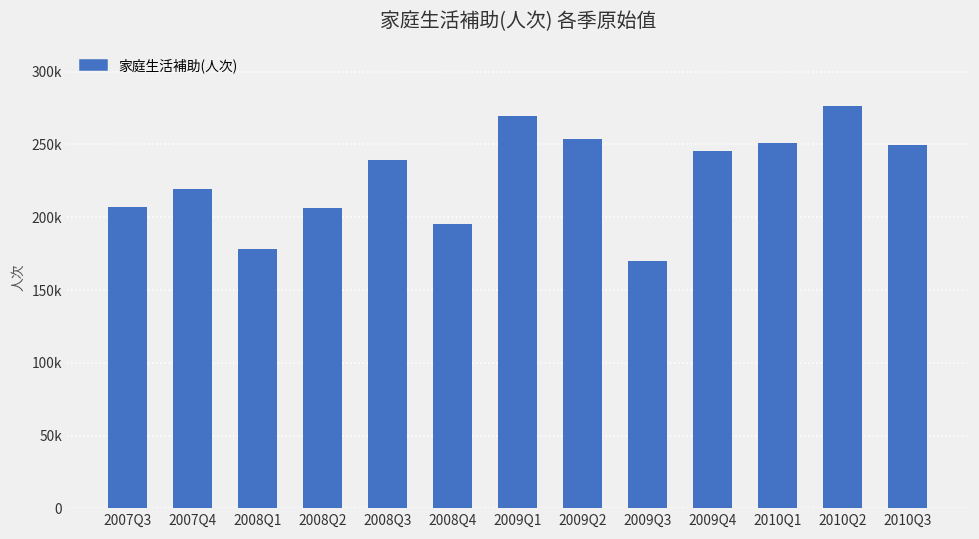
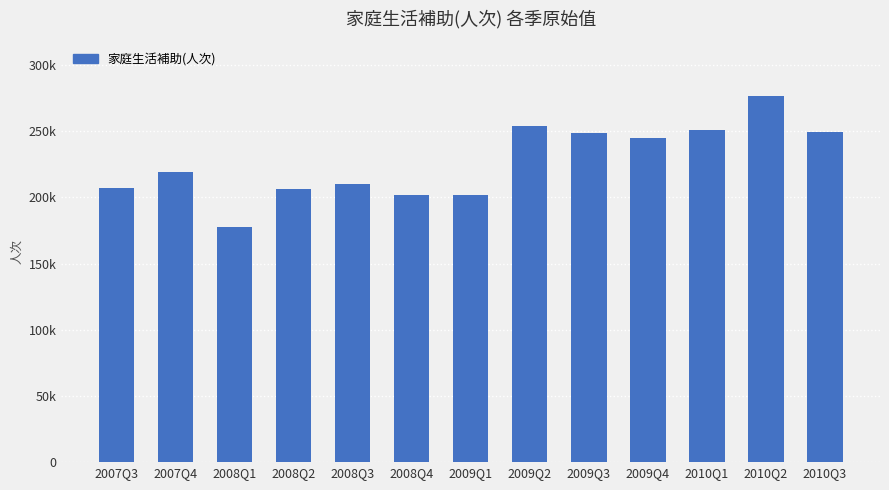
2008Q3: 239000 -> 210000
2008Q4: 195000 -> 202000
2009Q1: 269000 -> 202000
2009Q3: 170000 -> 248000
